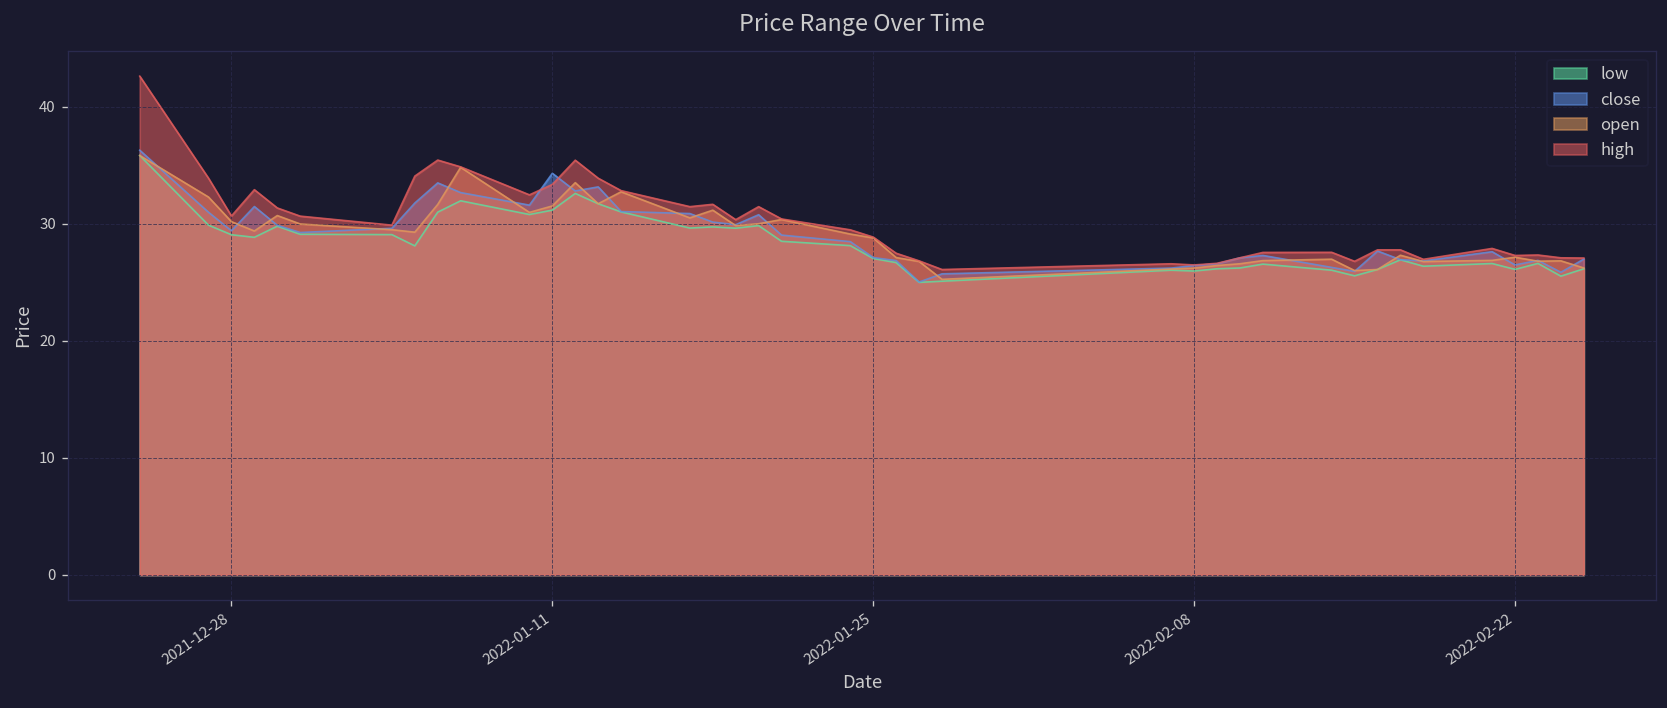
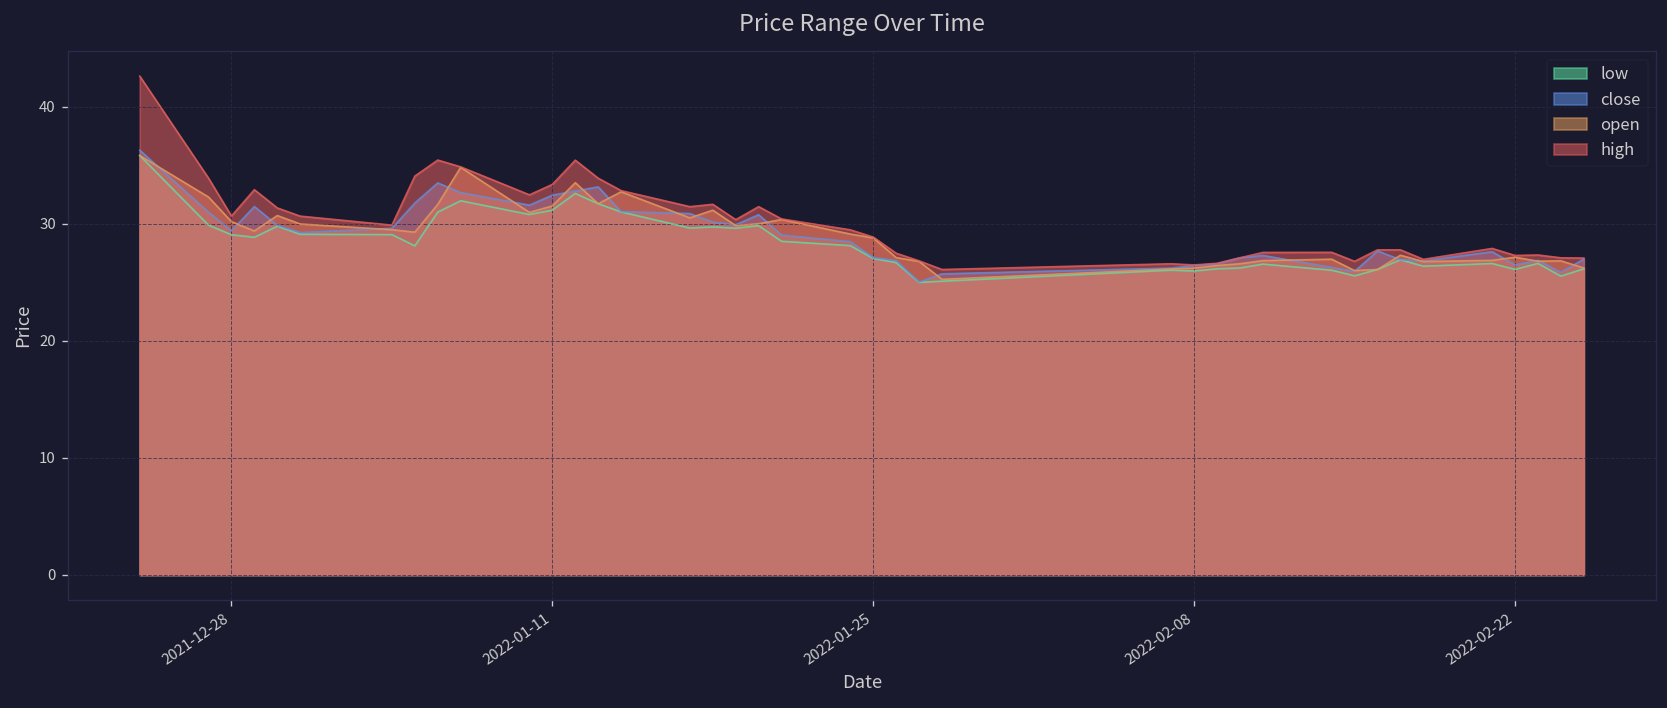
close, 2022-01-11: 34 -> 32
